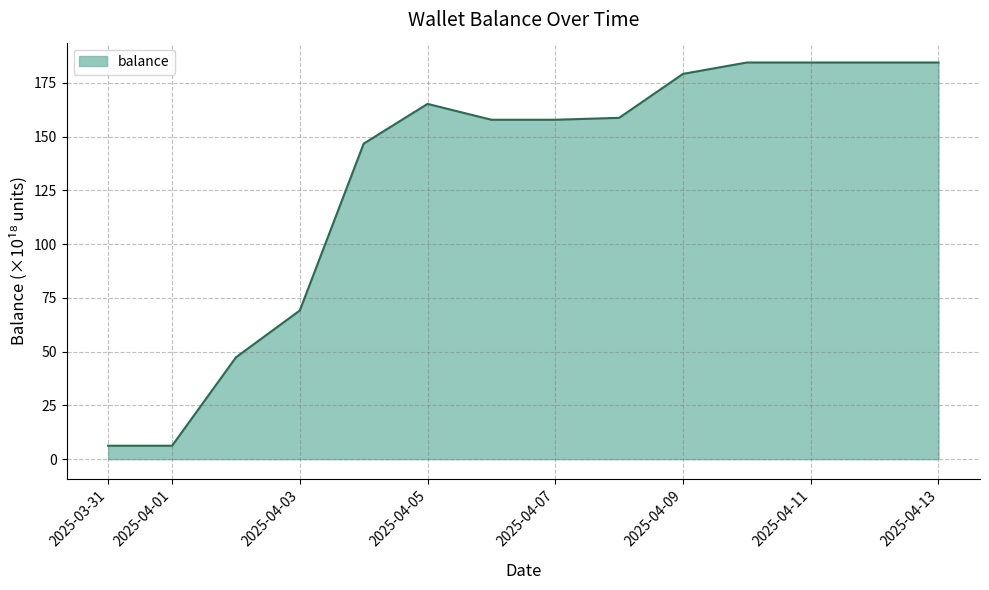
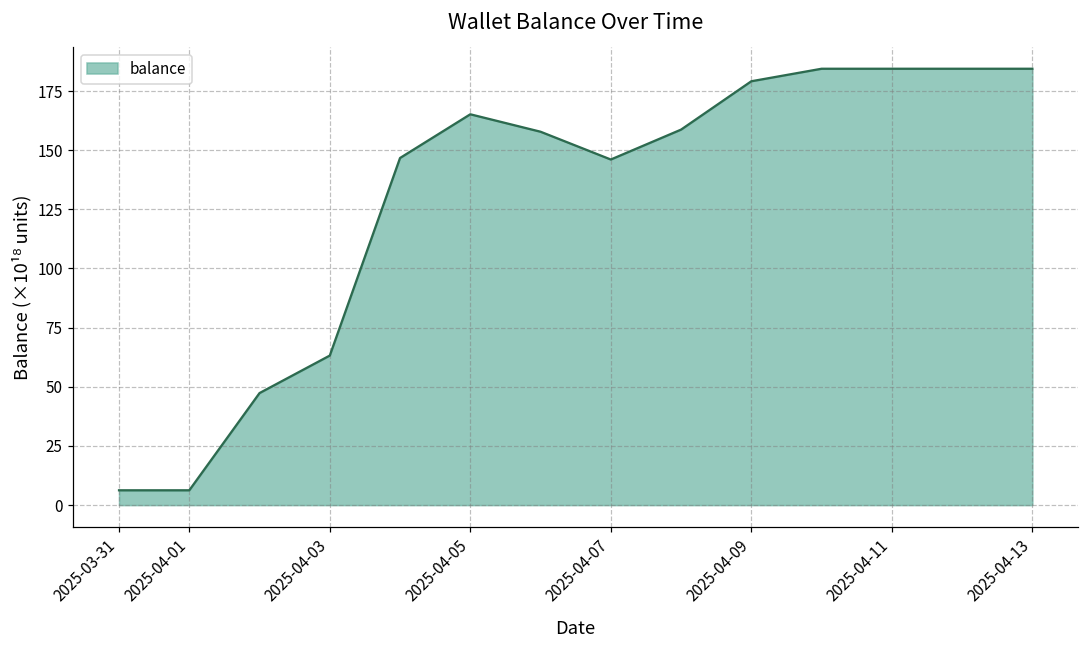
2025-04-03: 69 -> 63
2025-04-07: 158 -> 146
